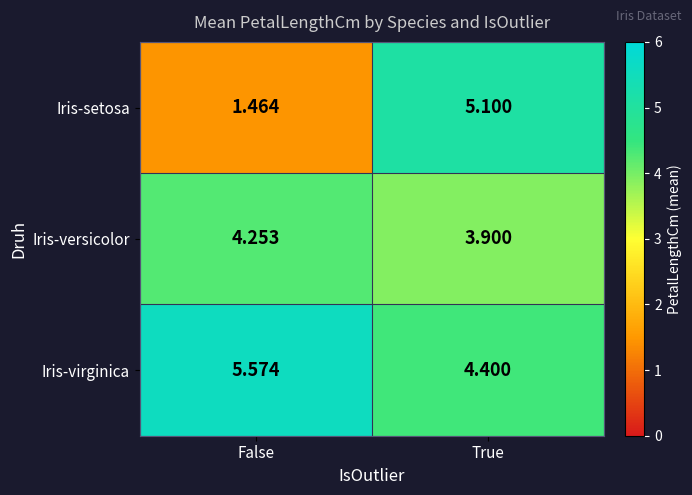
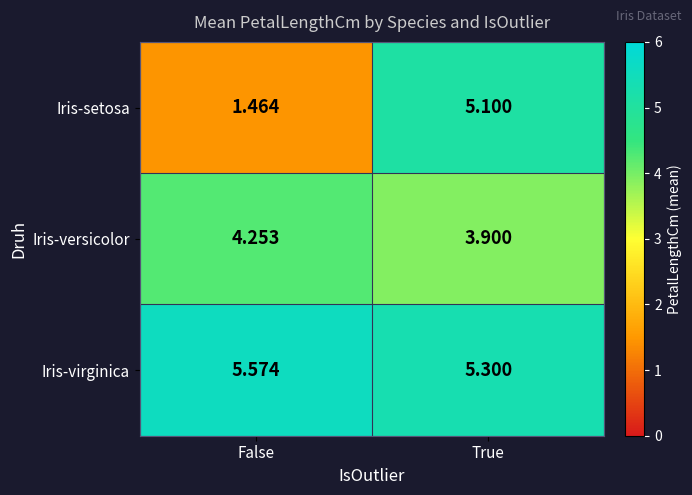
Iris-virginica, True: 4.400 -> 5.300
